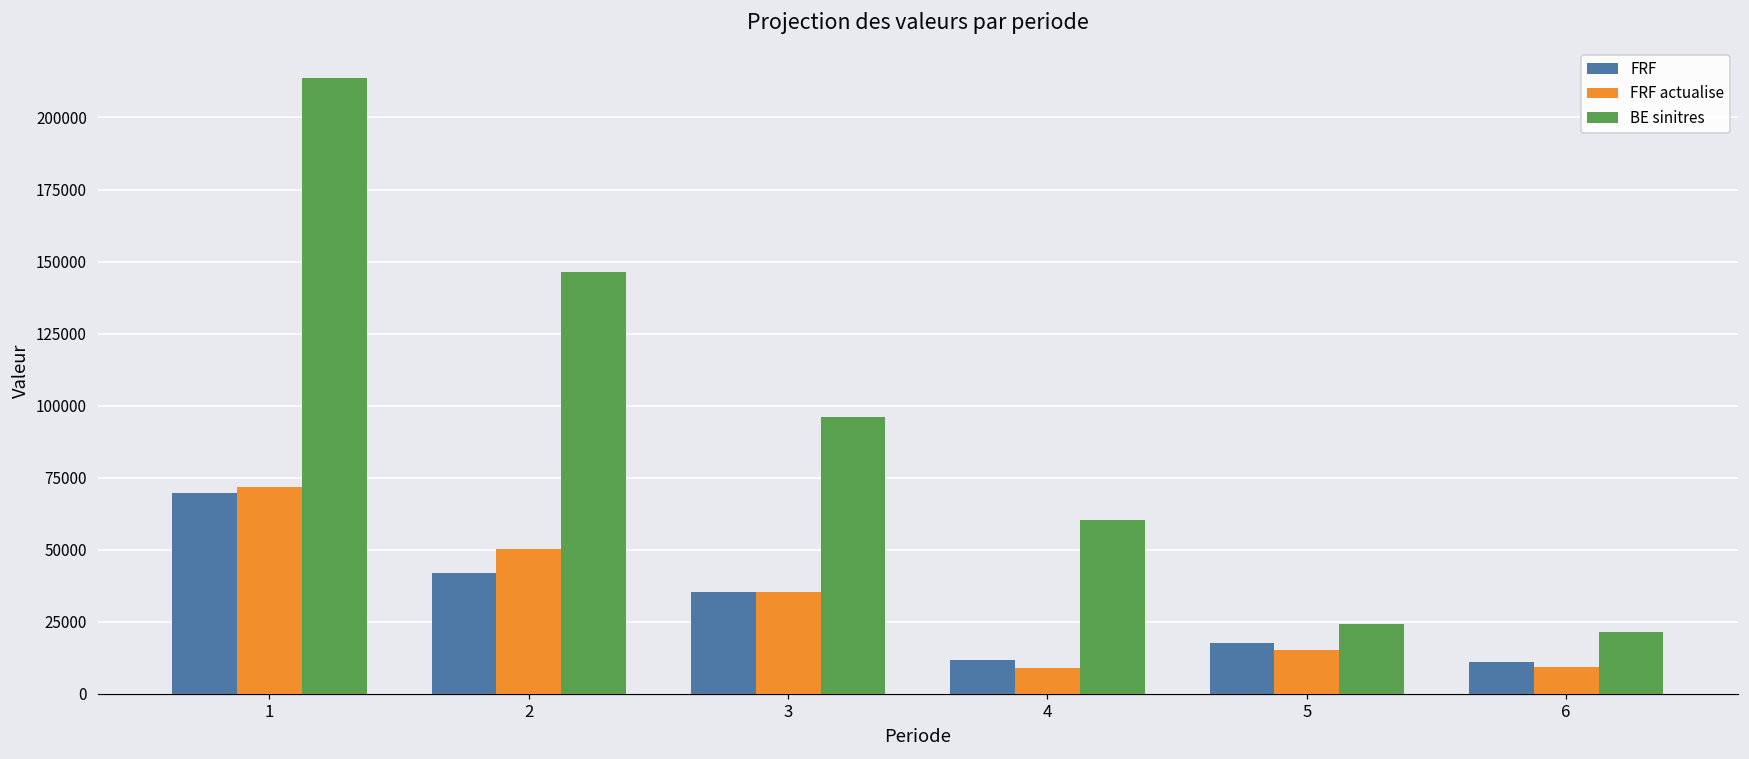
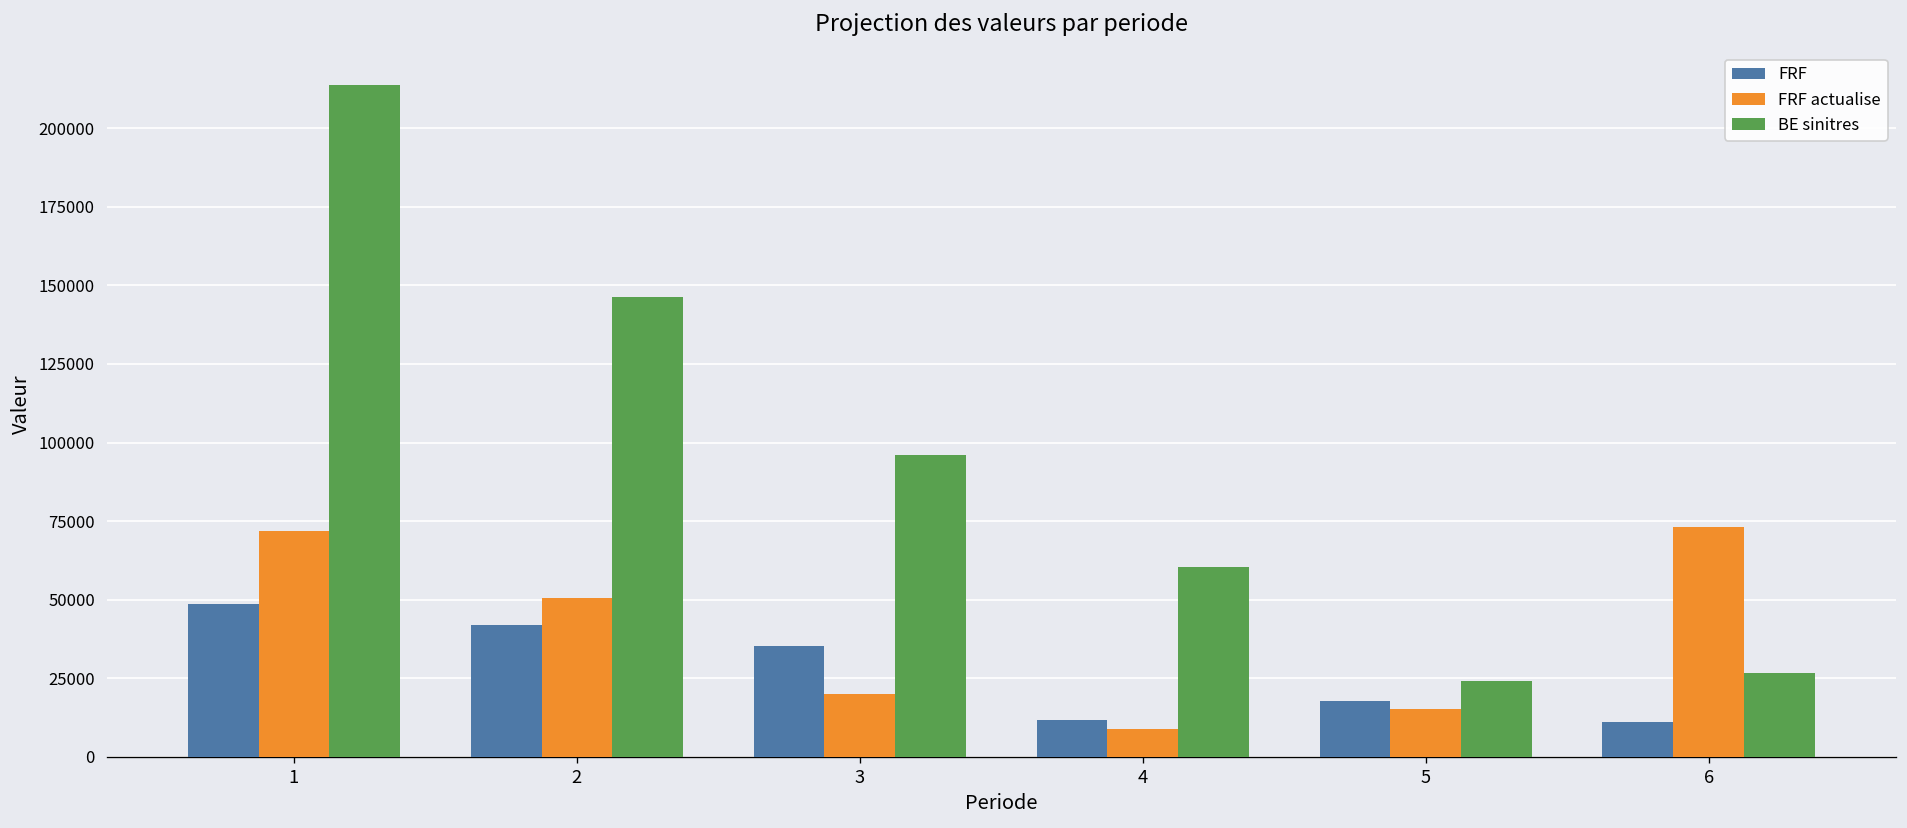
FRF, 1: 70000 -> 49000
FRF actualise, 3: 35000 -> 20000
FRF actualise, 6: 9000 -> 73000
BE sinitres, 6: 22000 -> 27000
